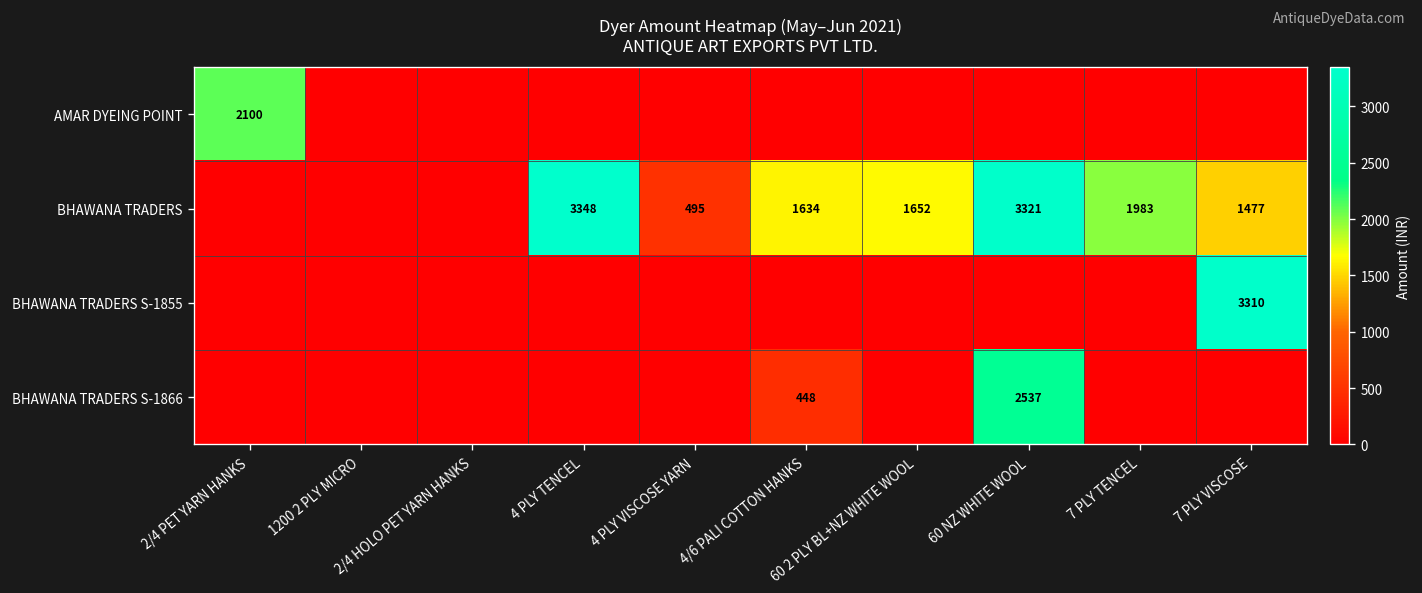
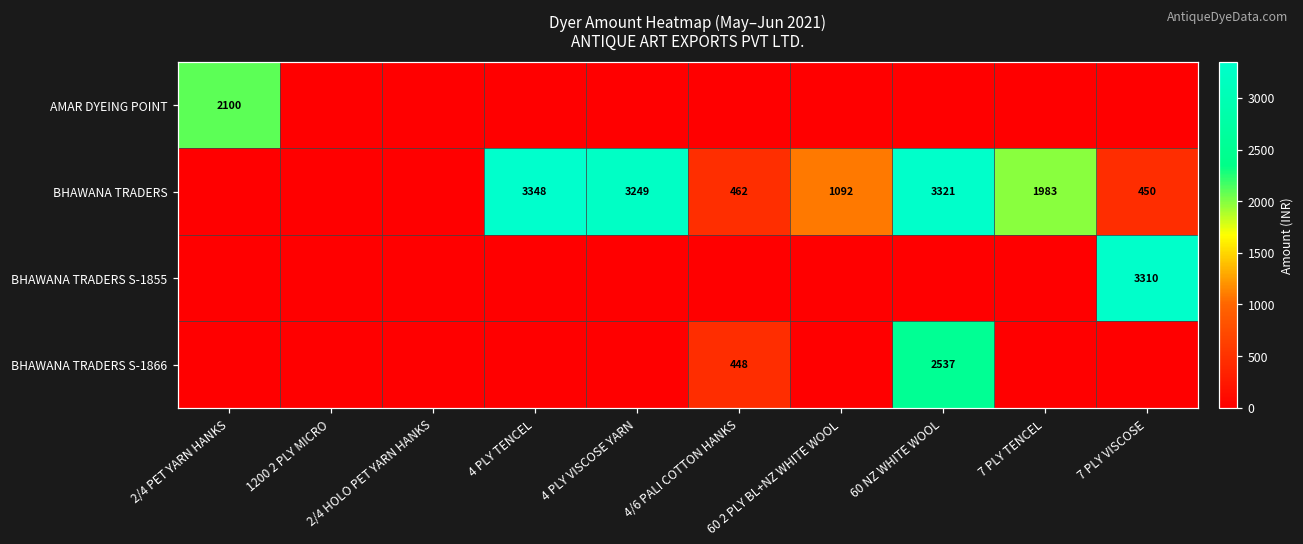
BHAWANA TRADERS, 4 PLY VISCOSE YARN: 495 -> 3249
BHAWANA TRADERS, 4/6 PALI COTTON HANKS: 1634 -> 462
BHAWANA TRADERS, 60 2 PLY BL+NZ WHITE WOOL: 1652 -> 1092
BHAWANA TRADERS, 7 PLY VISCOSE: 1477 -> 450
